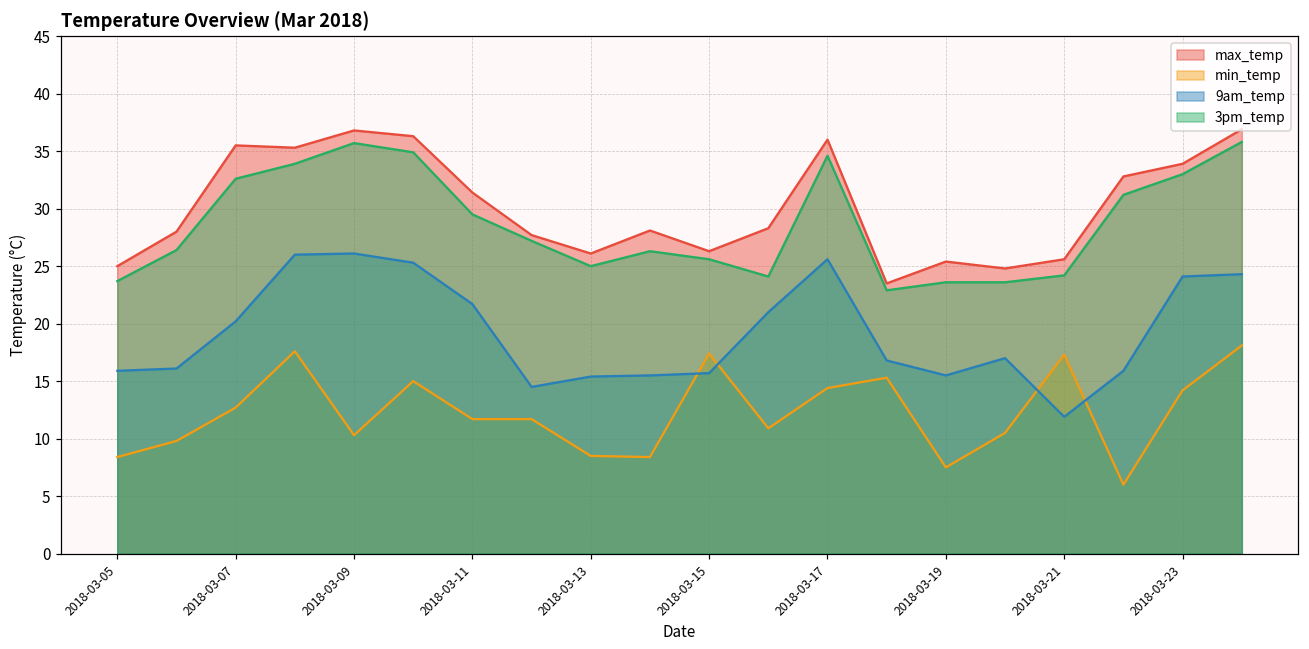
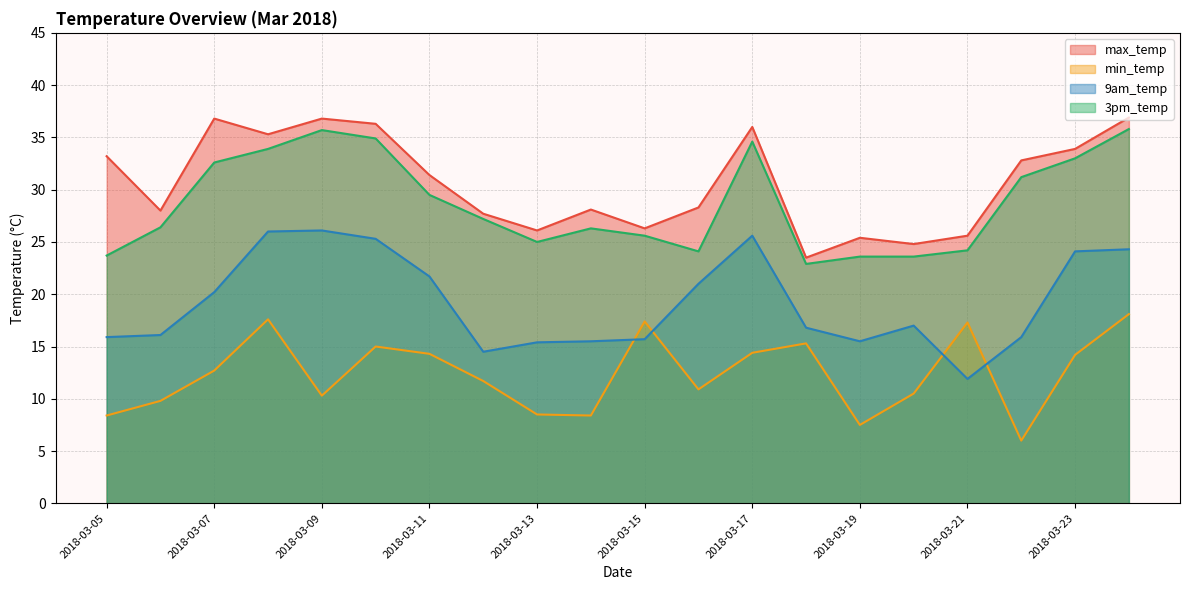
max_temp, 2018-03-05: 25.0 -> 33.2
max_temp, 2018-03-07: 35.5 -> 36.8
min_temp, 2018-03-11: 11.7 -> 14.3
